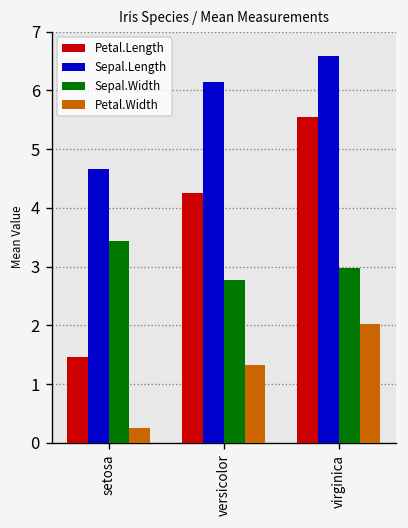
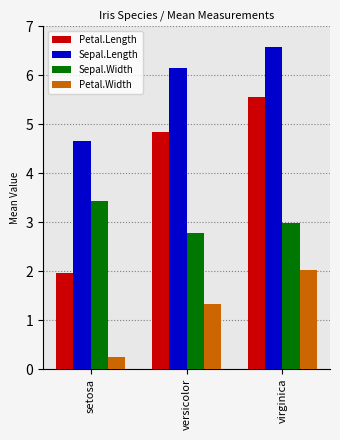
Petal.Length, setosa: 1.5 -> 2.0
Petal.Length, versicolor: 4.3 -> 4.9
